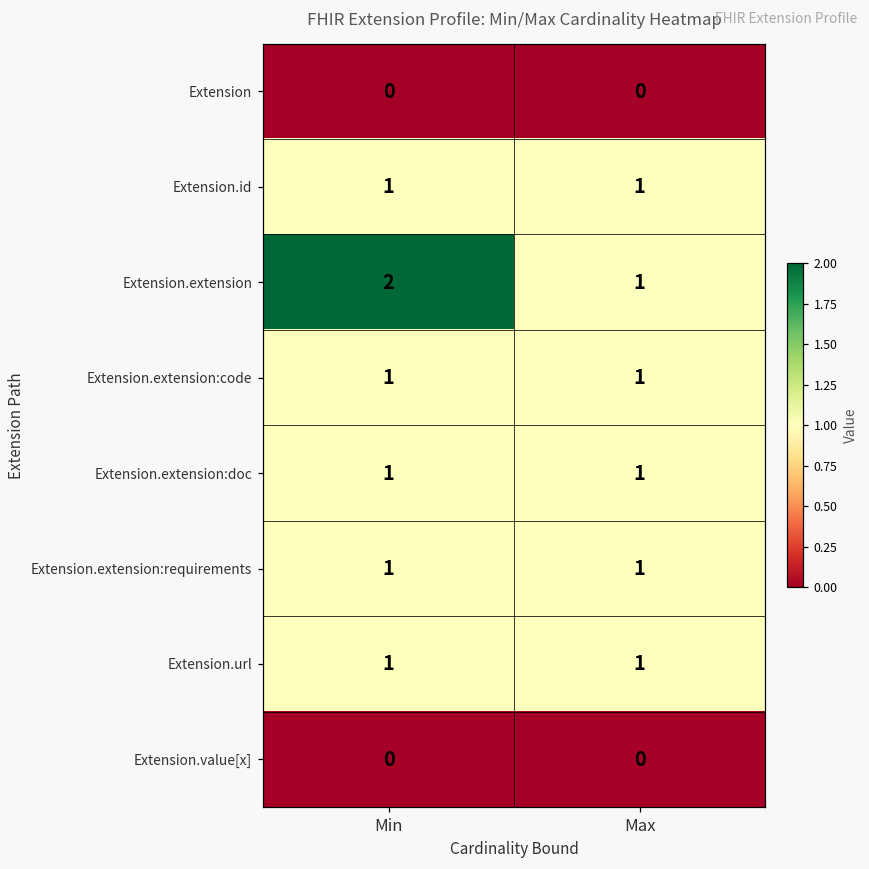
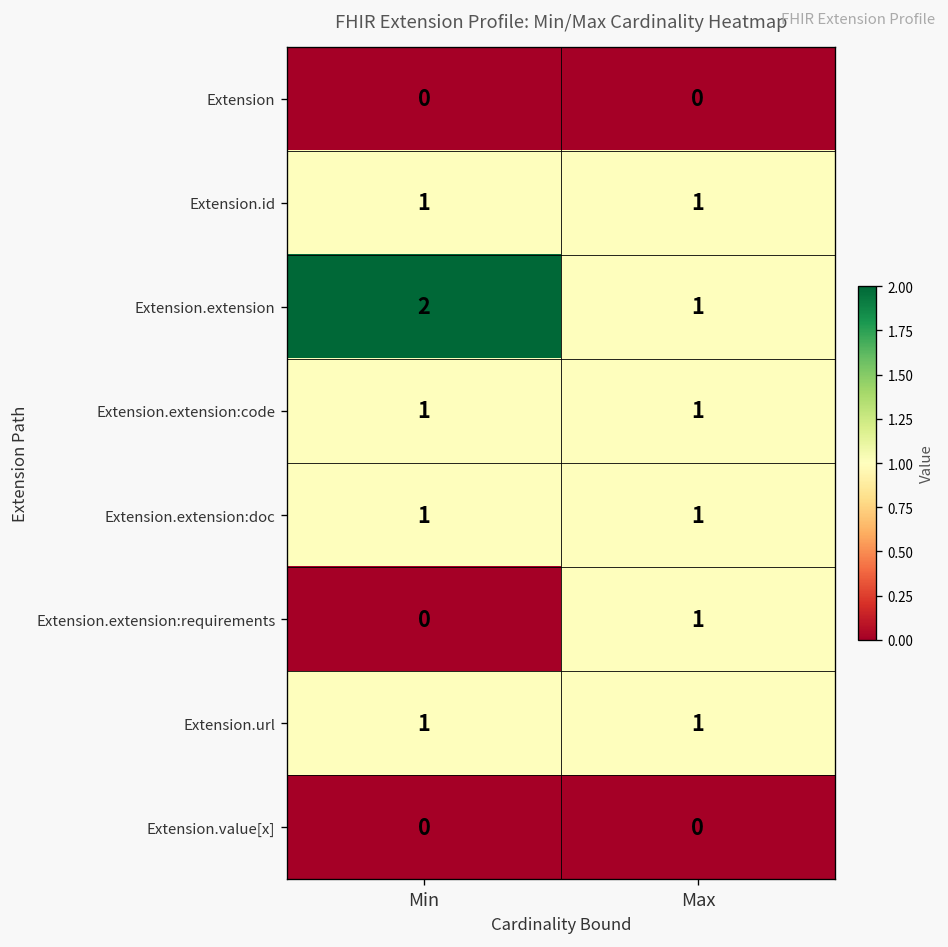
Extension.extension:requirements, Min: 1 -> 0
